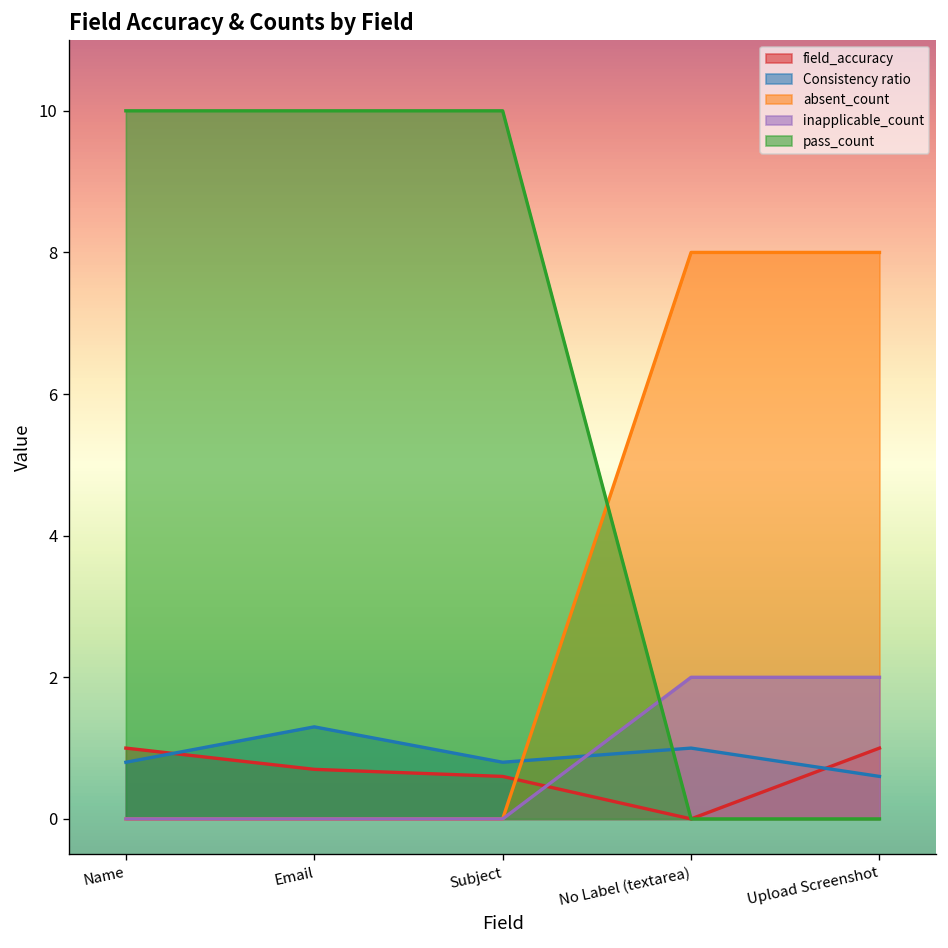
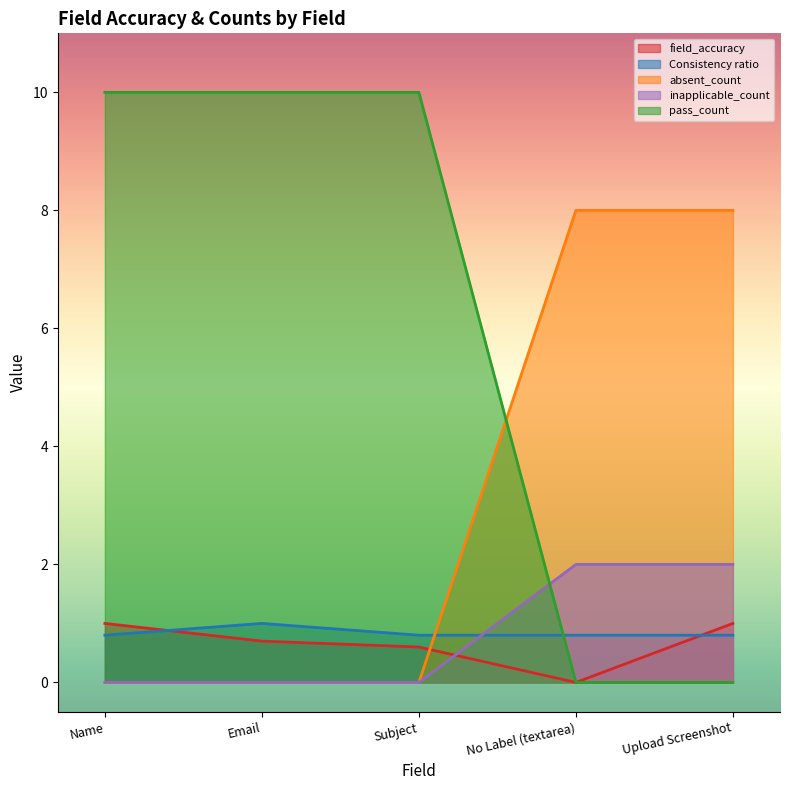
Consistency ratio, Email: 1.3 -> 1.0
Consistency ratio, No Label (textarea): 1.0 -> 0.8
Consistency ratio, Upload Screenshot: 0.6 -> 0.8
